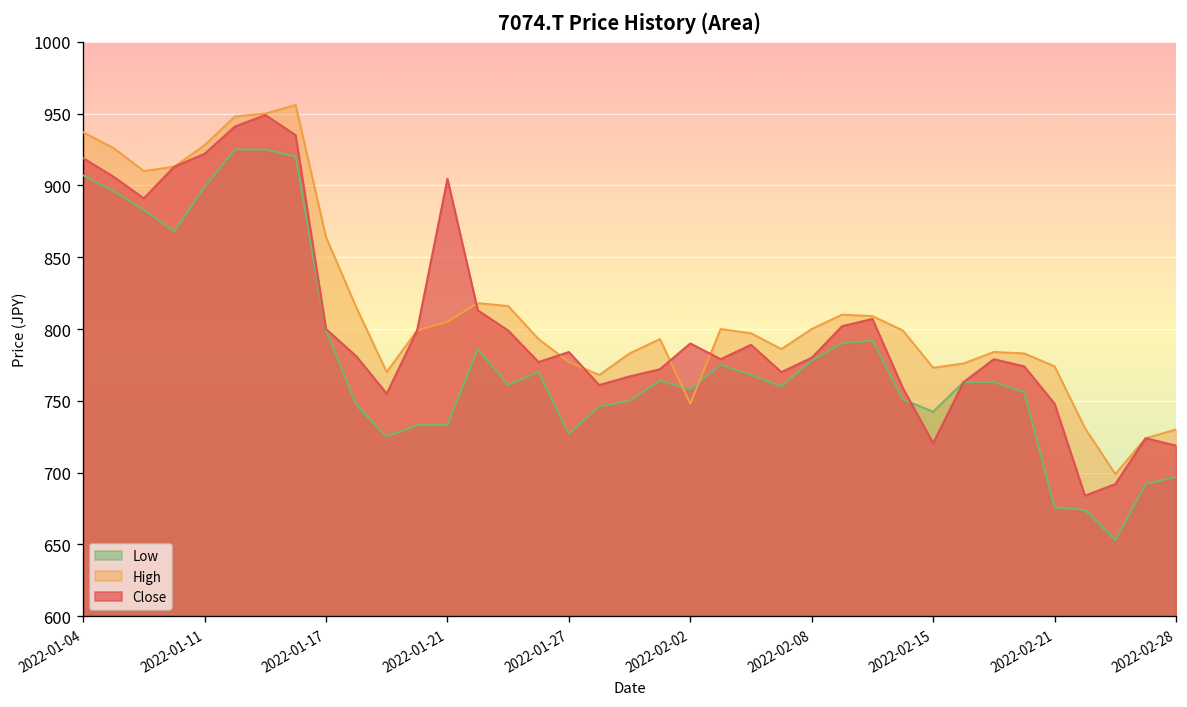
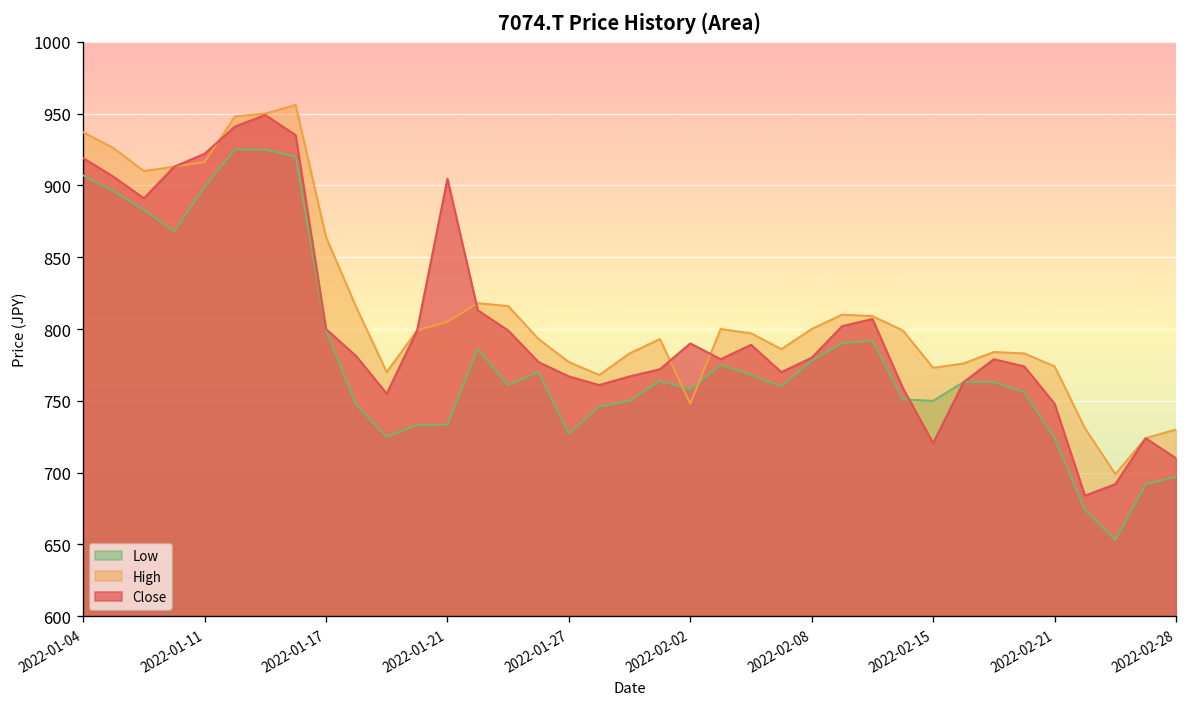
High, 2022-01-11: 928 -> 916
Close, 2022-01-27: 784 -> 767
Low, 2022-02-15: 742 -> 750
Low, 2022-02-21: 676 -> 724
Close, 2022-02-28: 719 -> 710
